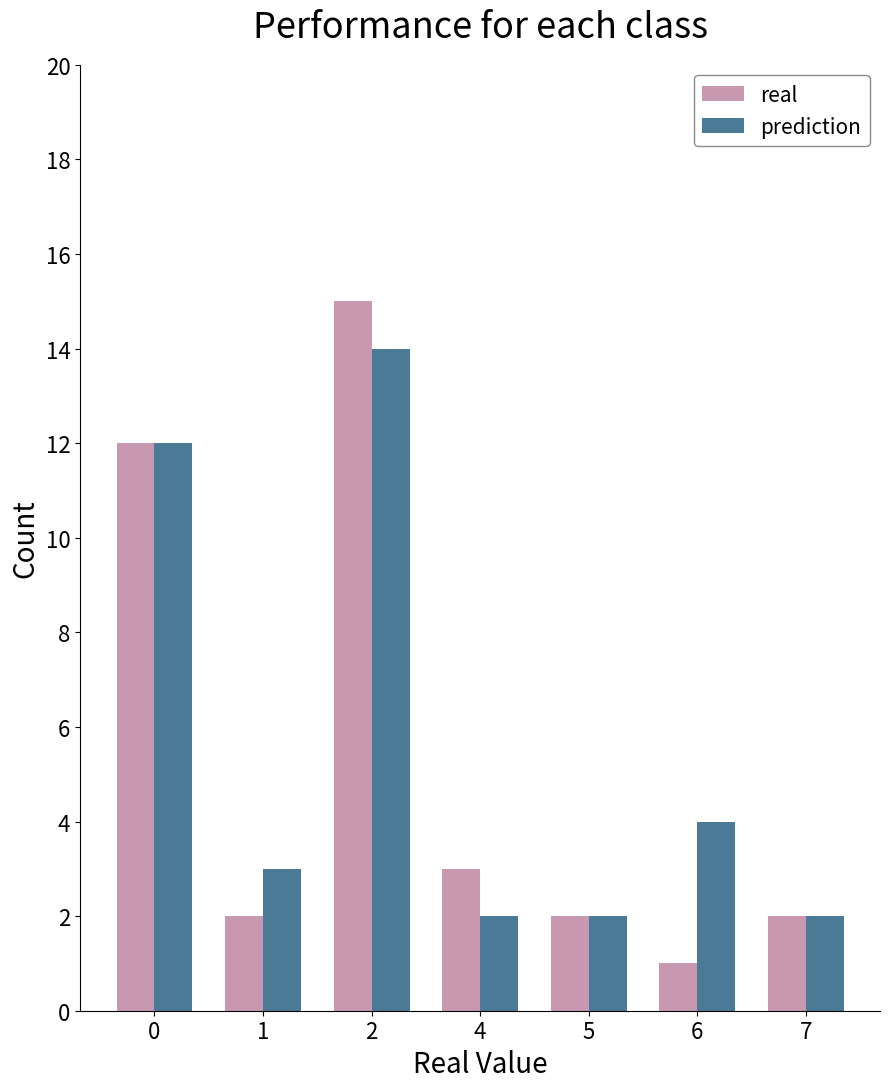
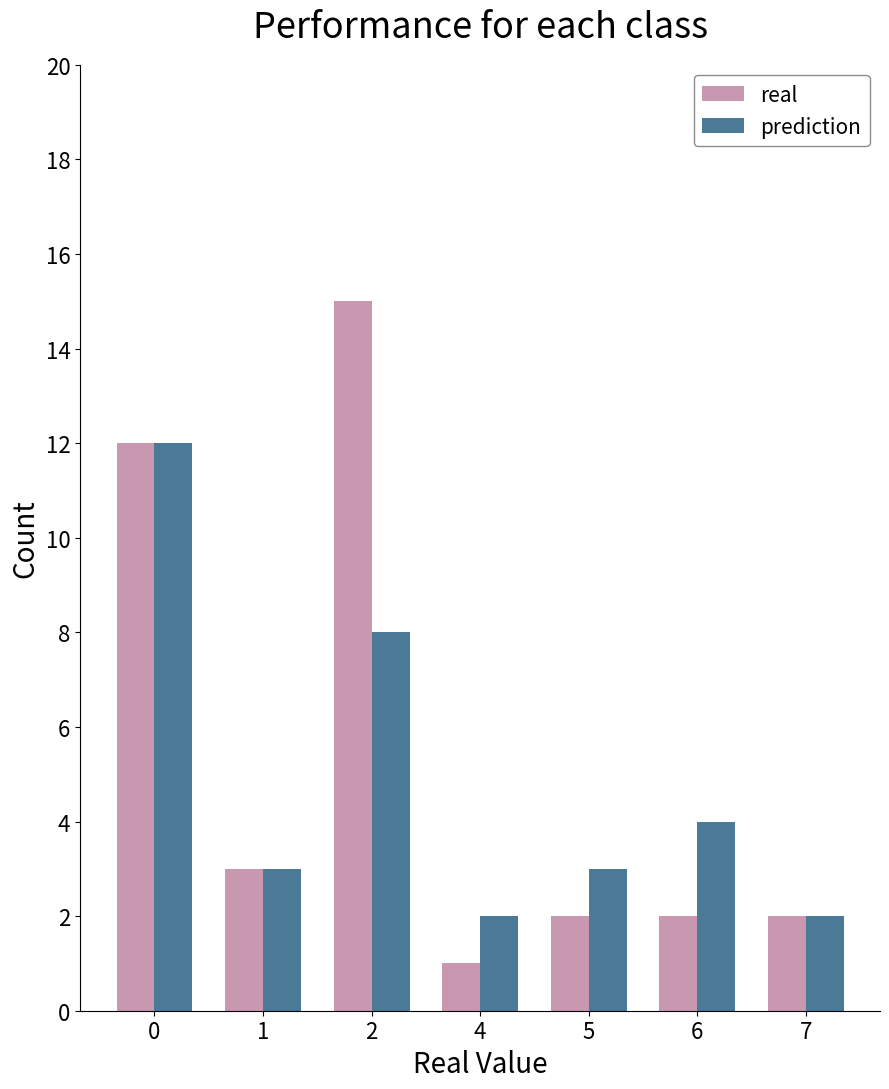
real, 1: 2 -> 3
prediction, 2: 14 -> 8
real, 4: 3 -> 1
prediction, 5: 2 -> 3
real, 6: 1 -> 2
